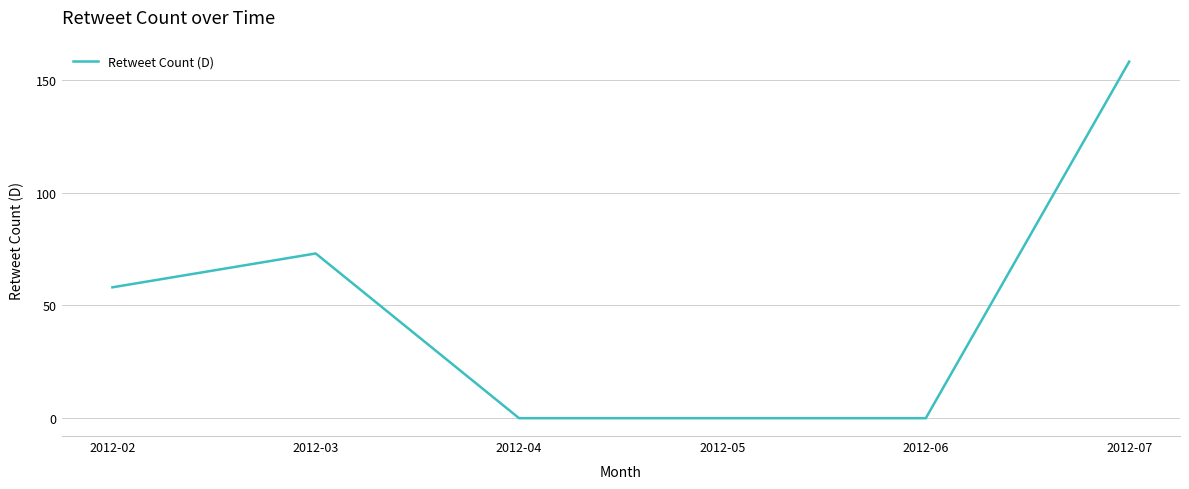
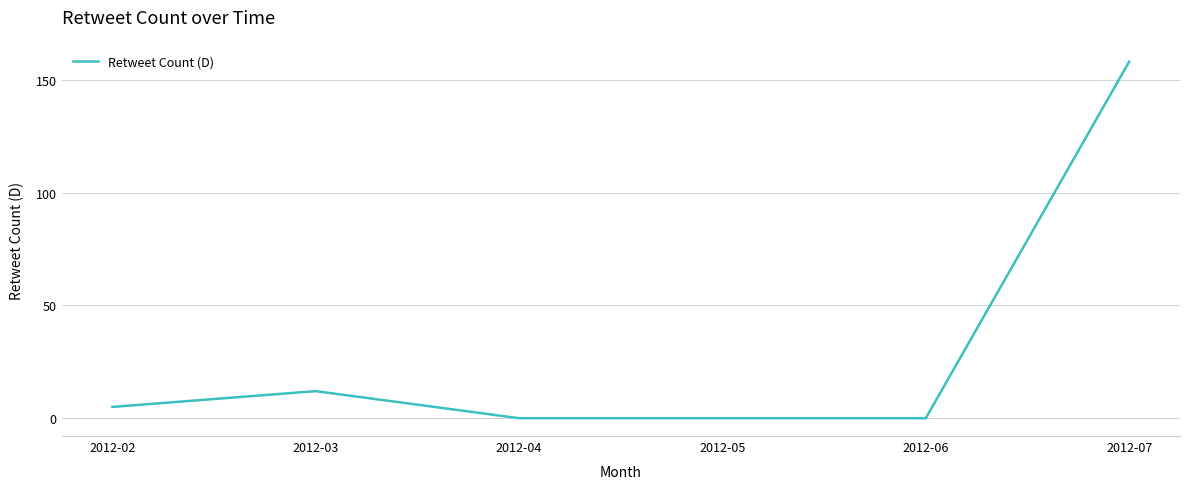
2012-02: 58 -> 5
2012-03: 73 -> 12
